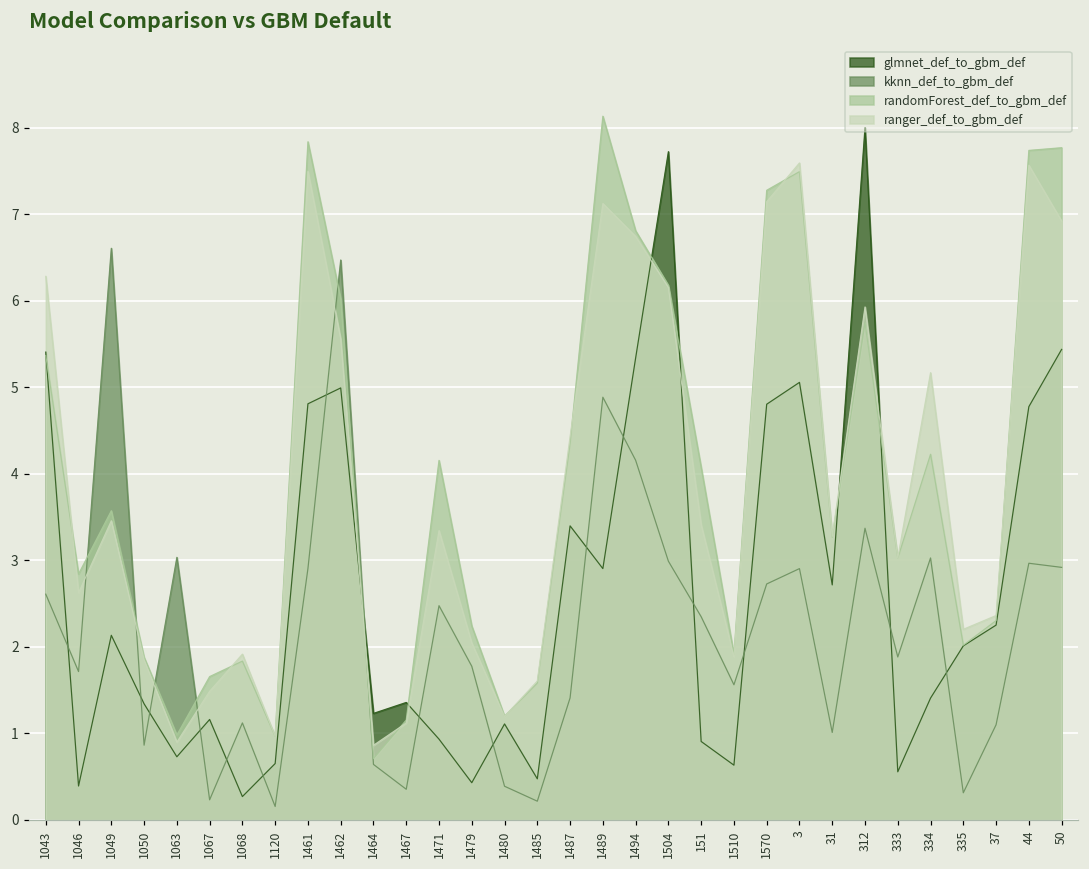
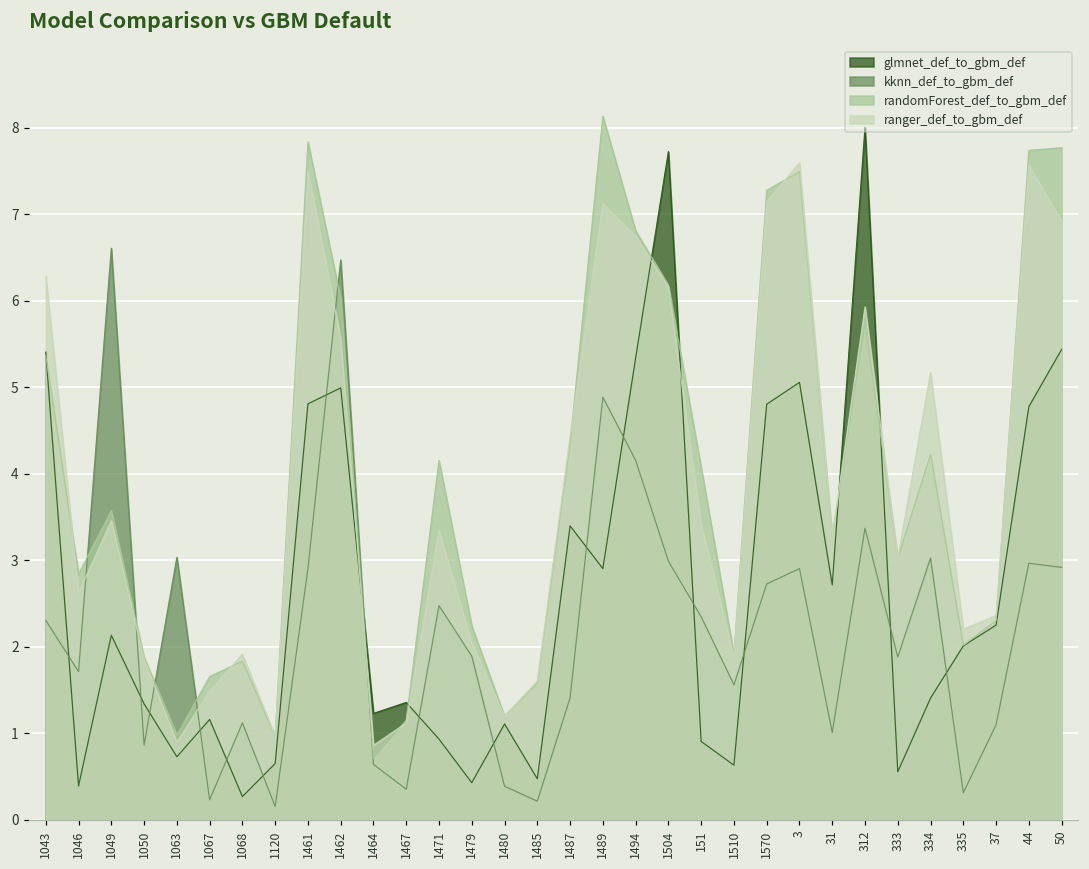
kknn_def_to_gbm_def, 1043: 2.6 -> 2.3
kknn_def_to_gbm_def, 1479: 1.8 -> 1.9
